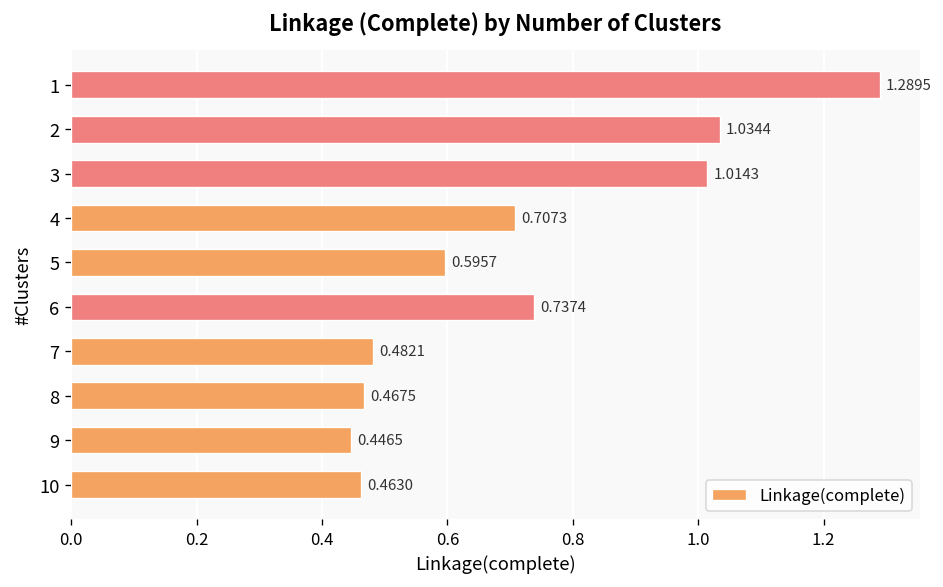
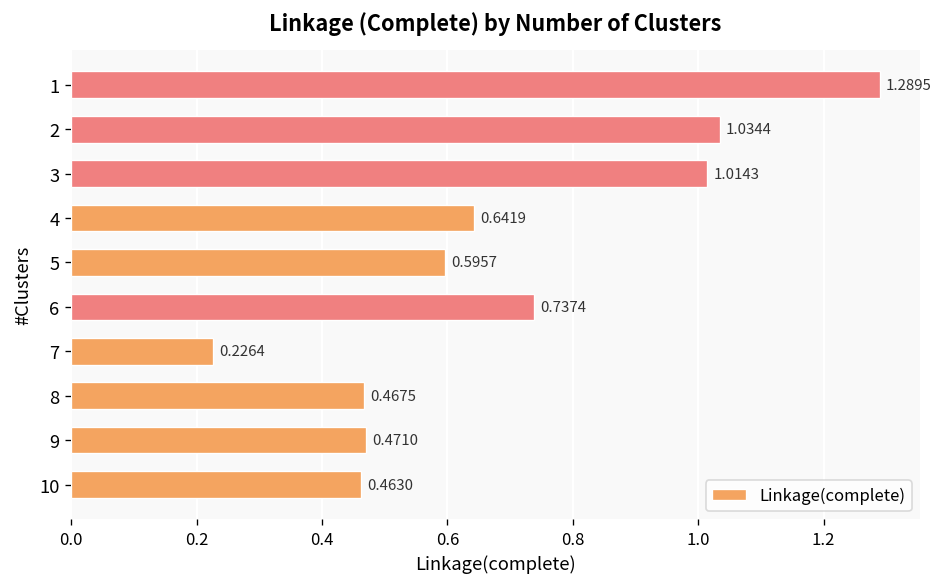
4: 0.7073 -> 0.6419
7: 0.4821 -> 0.2264
9: 0.4465 -> 0.4710
